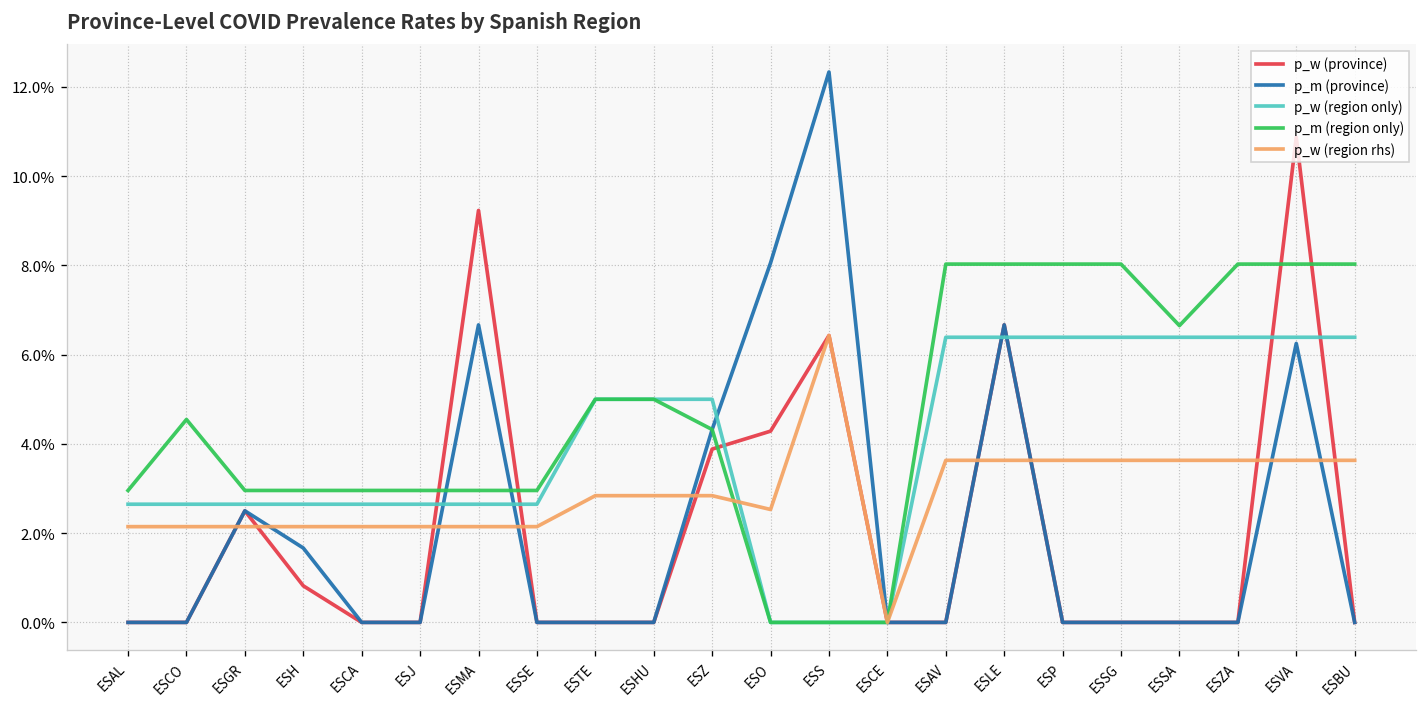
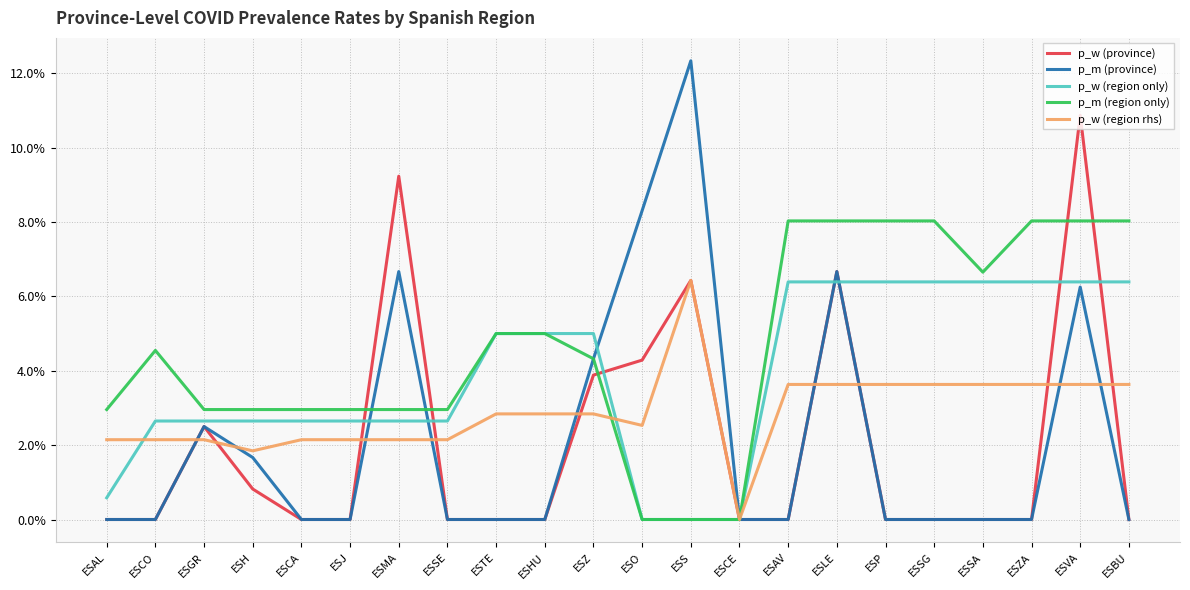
p_w (region only), ESAL: 2.6% -> 0.6%
p_w (region rhs), ESH: 2.1% -> 1.8%
p_m (province), ESO: 8.1% -> 8.3%
